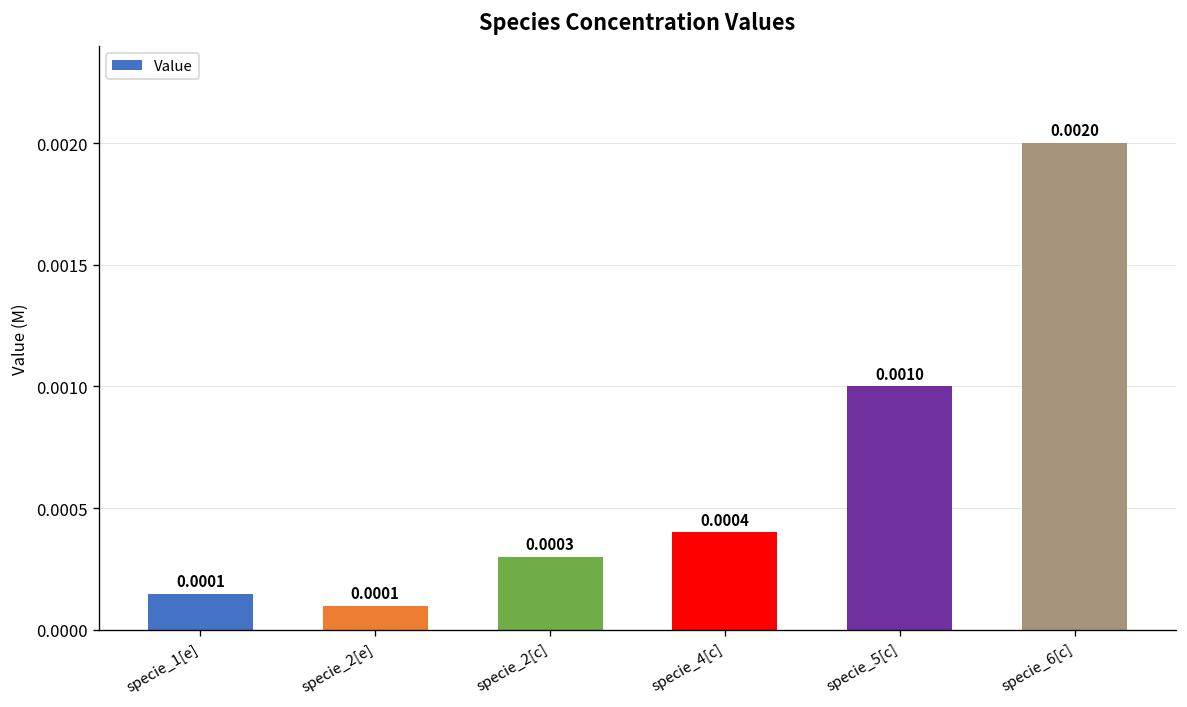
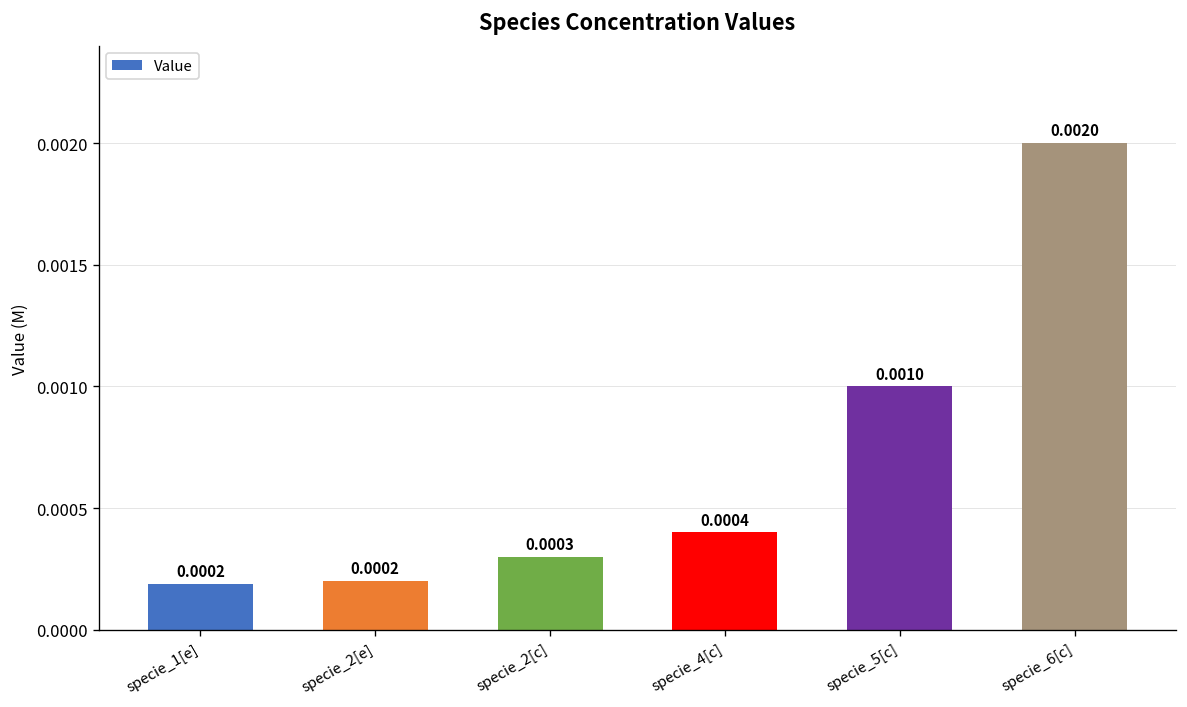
specie_1[e]: 0.0001 -> 0.0002
specie_2[e]: 0.0001 -> 0.0002
